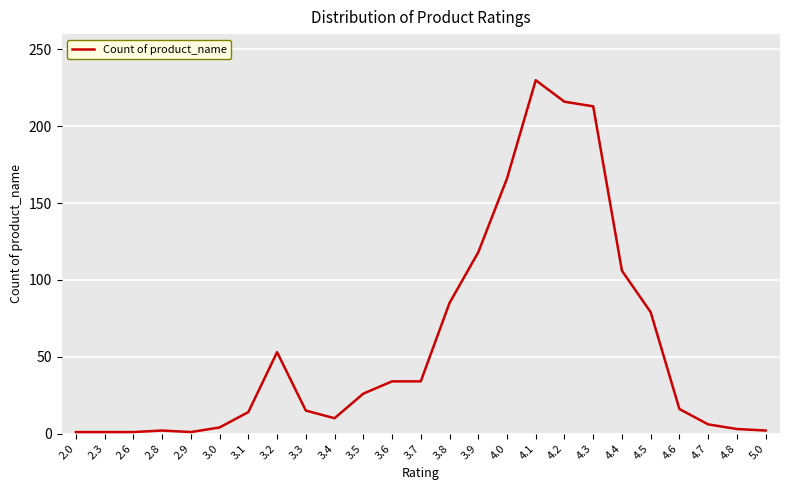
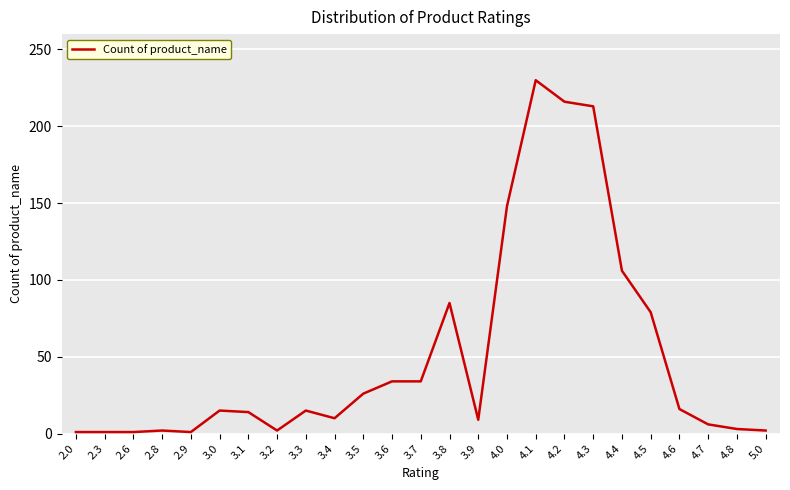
3.0: 4 -> 15
3.2: 53 -> 2
3.9: 118 -> 9
4.0: 166 -> 148
